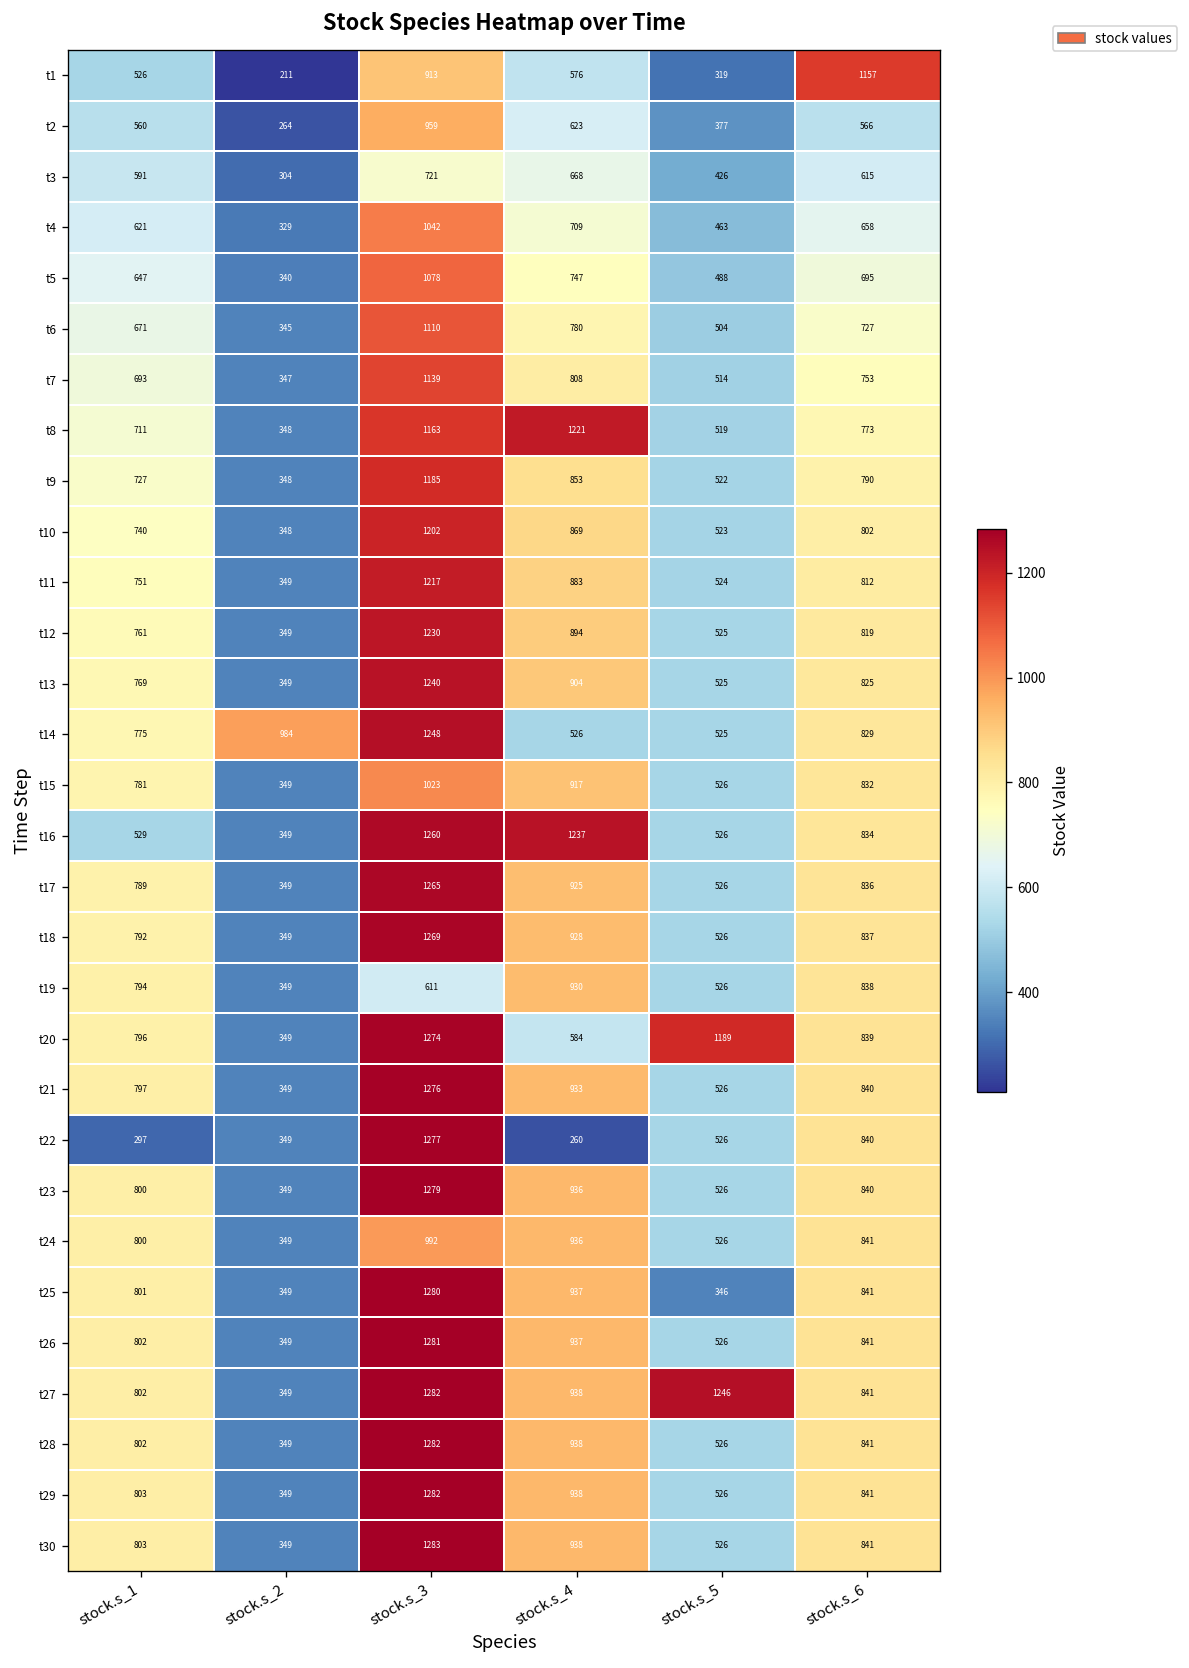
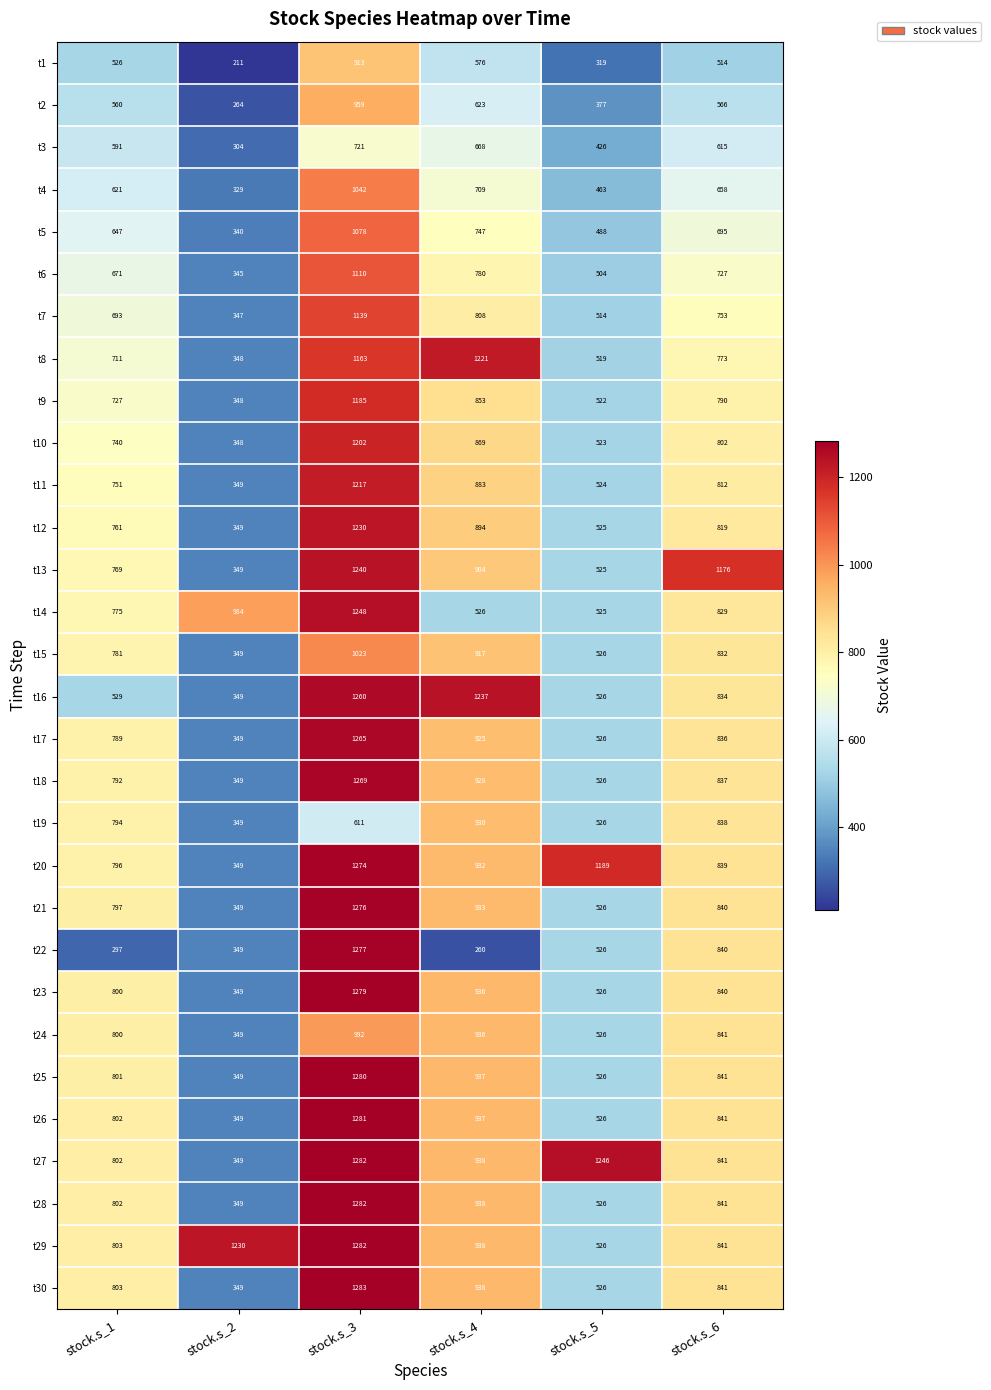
t1, stock.s_6: 1157 -> 514
t13, stock.s_6: 825 -> 1176
t20, stock.s_4: 584 -> 932
t25, stock.s_5: 346 -> 526
t29, stock.s_2: 349 -> 1230
